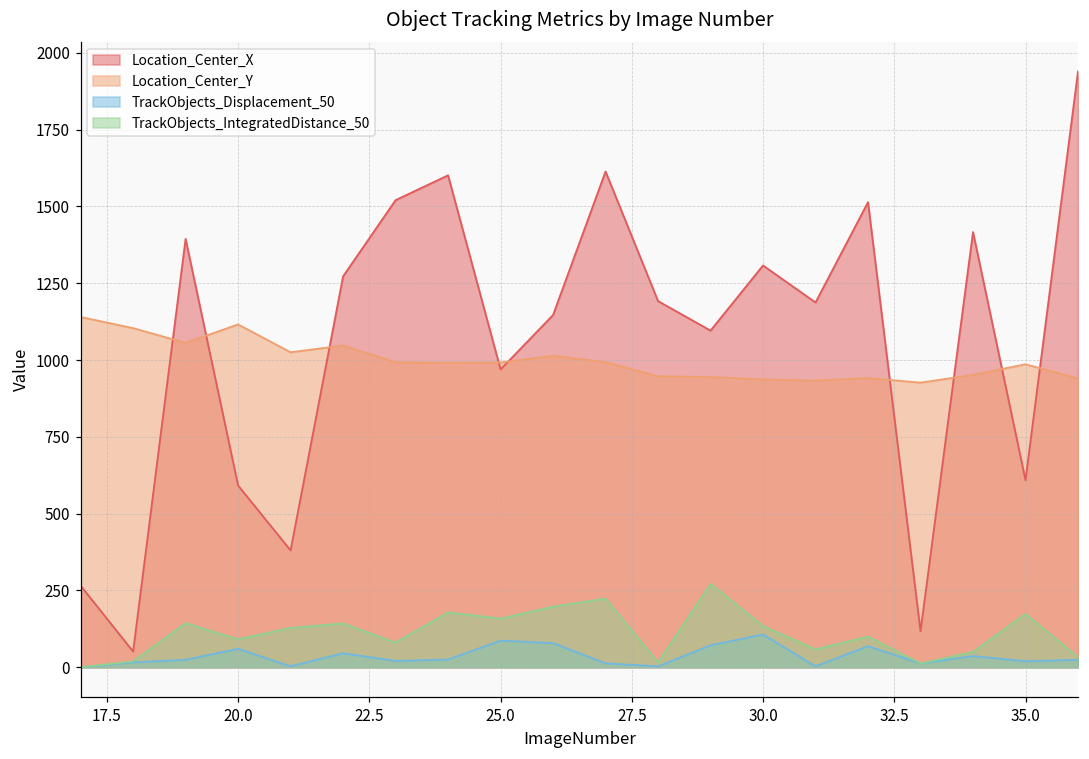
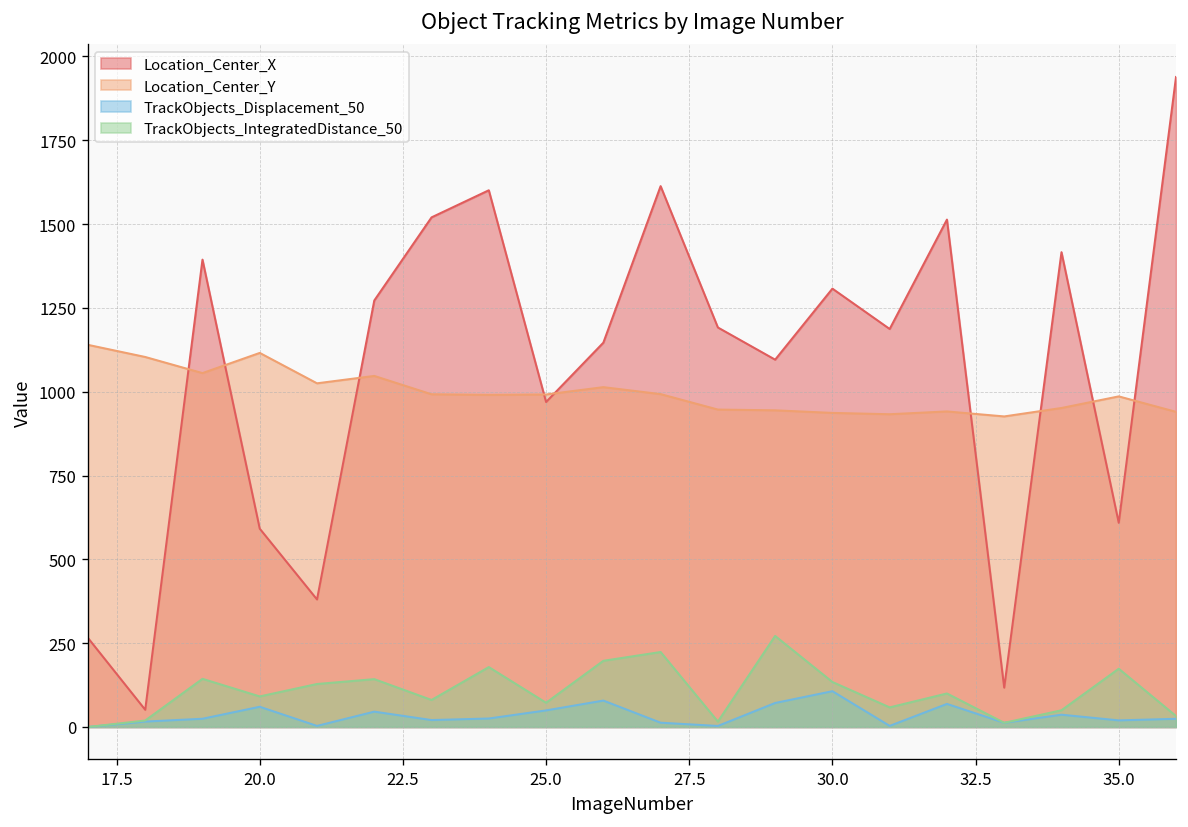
TrackObjects_Displacement_50, 25.0: 90 -> 50
TrackObjects_IntegratedDistance_50, 25.0: 160 -> 70
